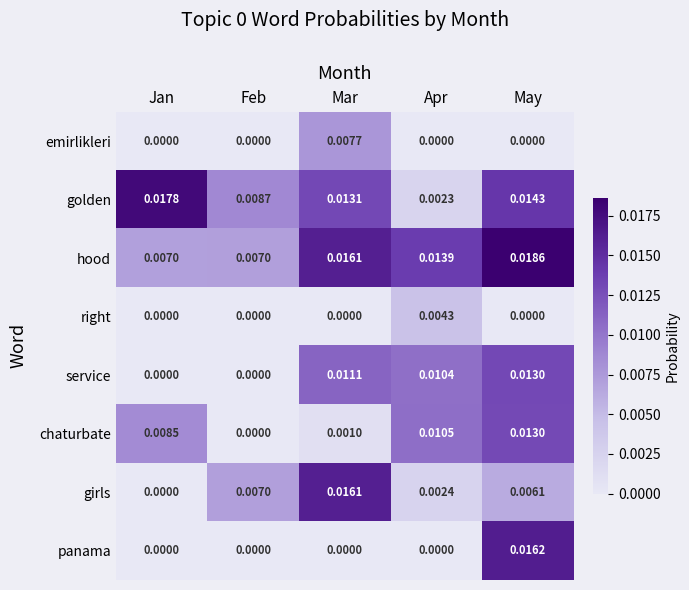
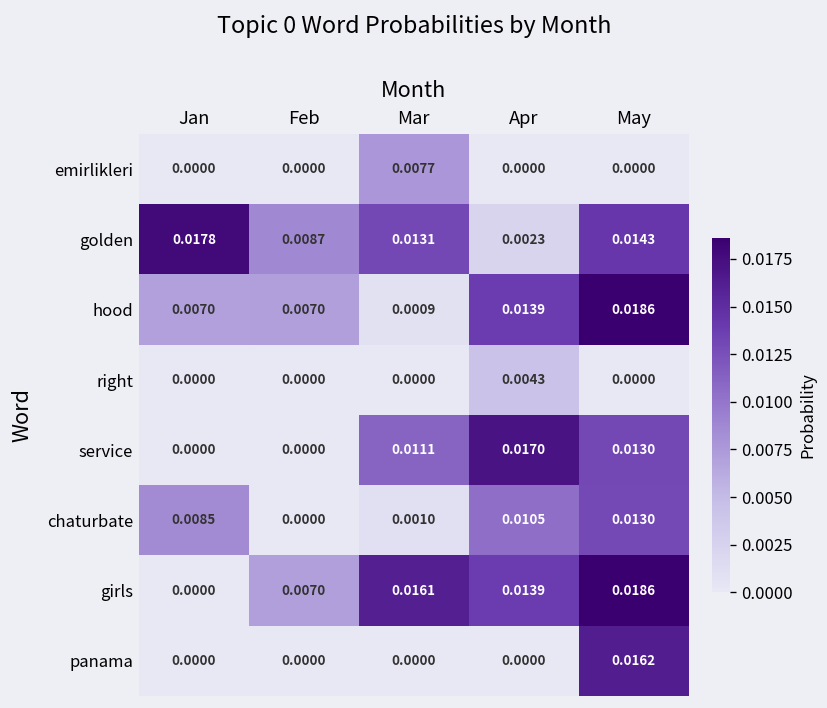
hood, Mar: 0.0161 -> 0.0009
service, Apr: 0.0104 -> 0.0170
girls, Apr: 0.0024 -> 0.0139
girls, May: 0.0061 -> 0.0186
